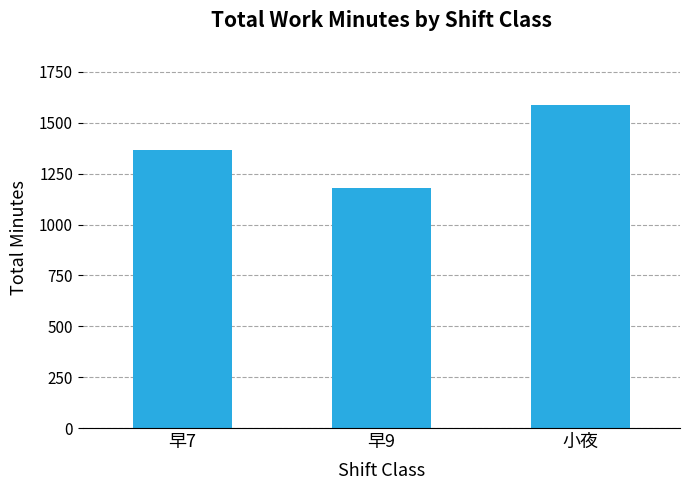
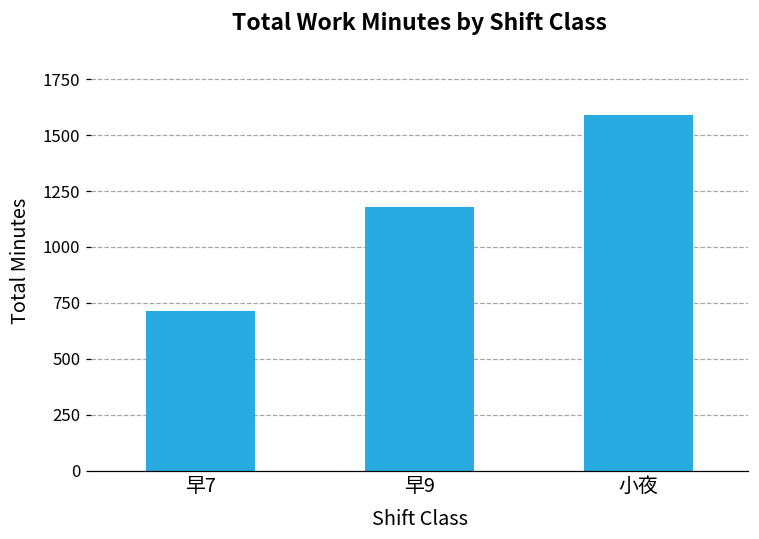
早7: 1370 -> 710
